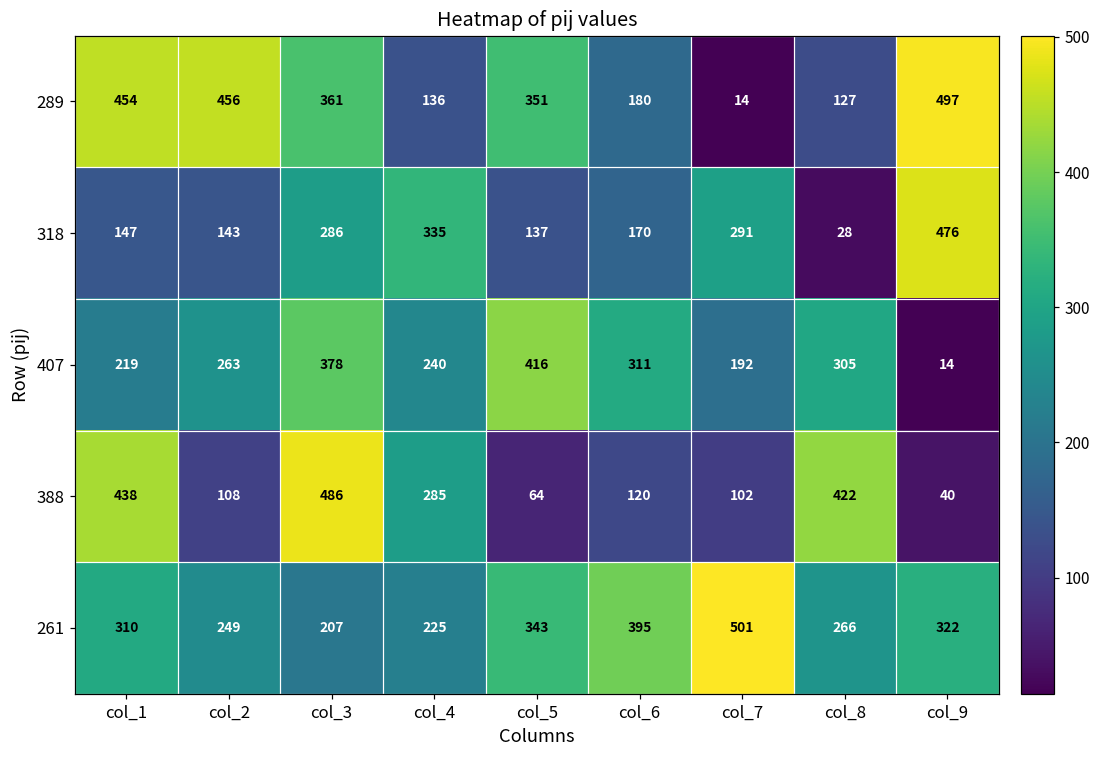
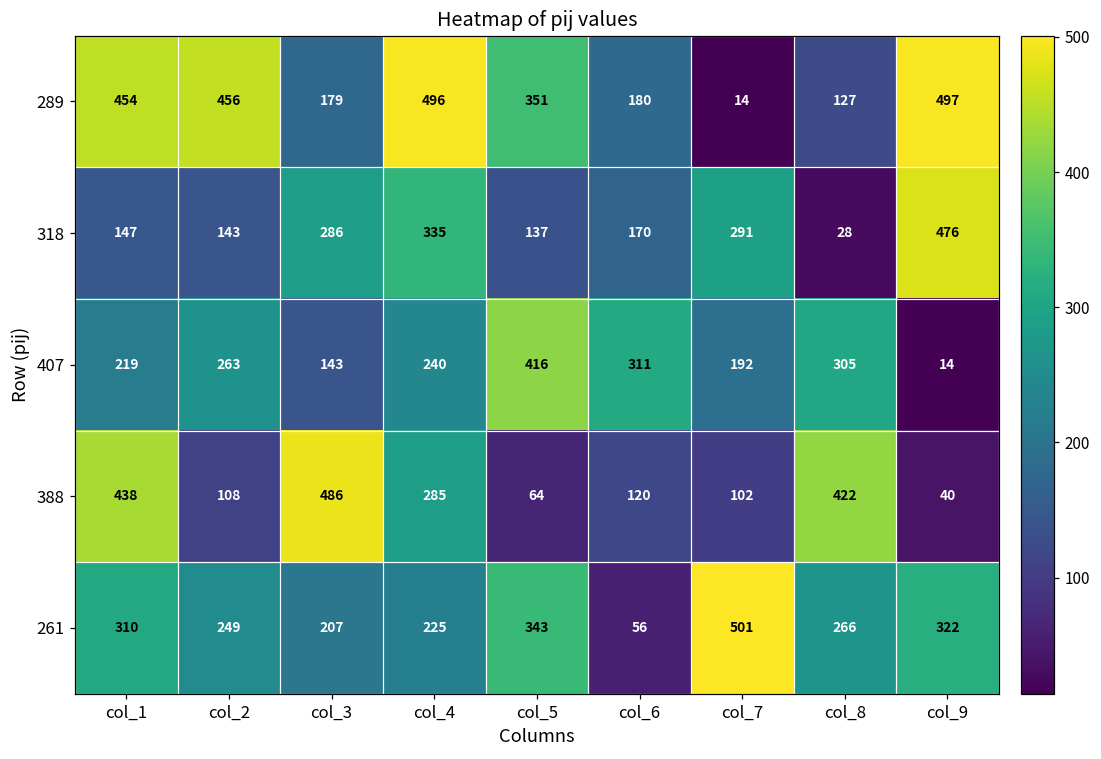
289, col_3: 361 -> 179
289, col_4: 136 -> 496
407, col_3: 378 -> 143
261, col_6: 395 -> 56
